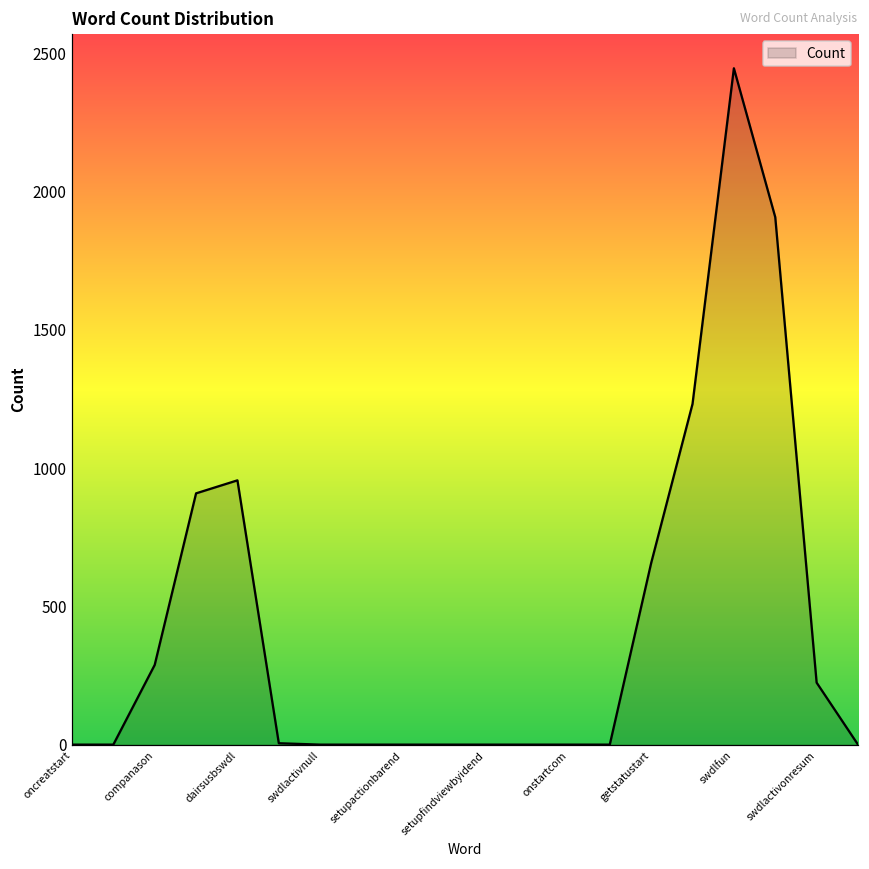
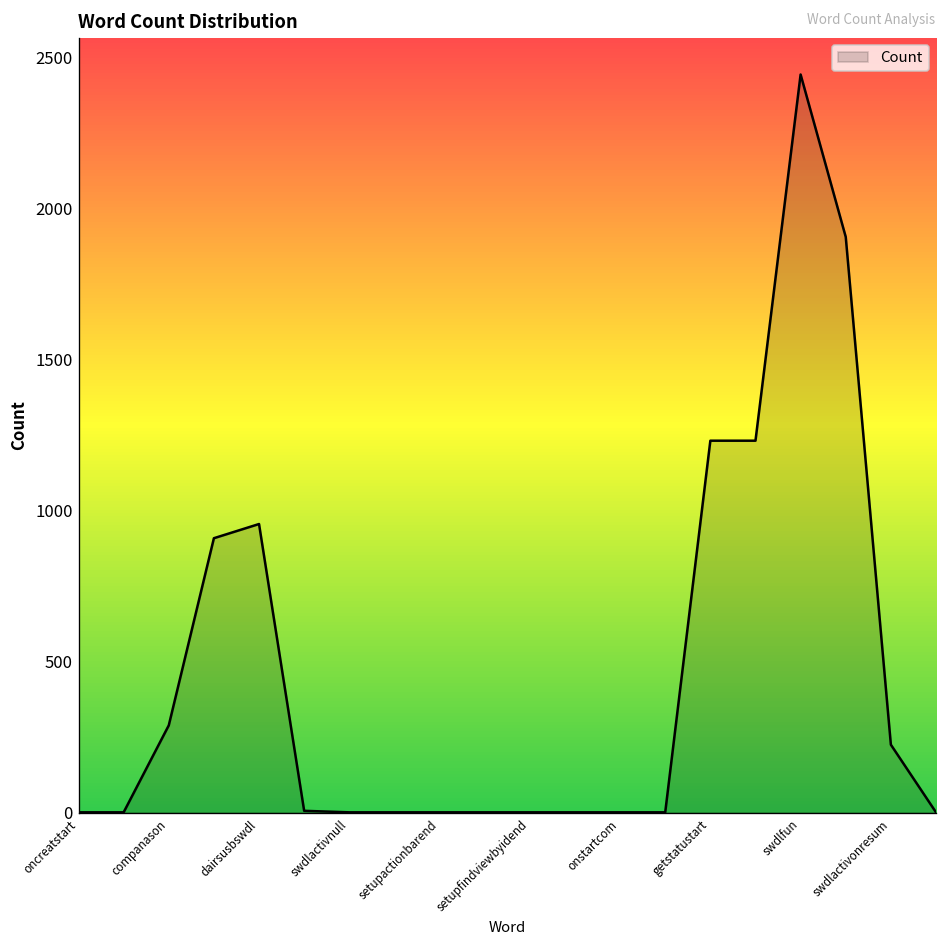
getstatustart: 660 -> 1230
